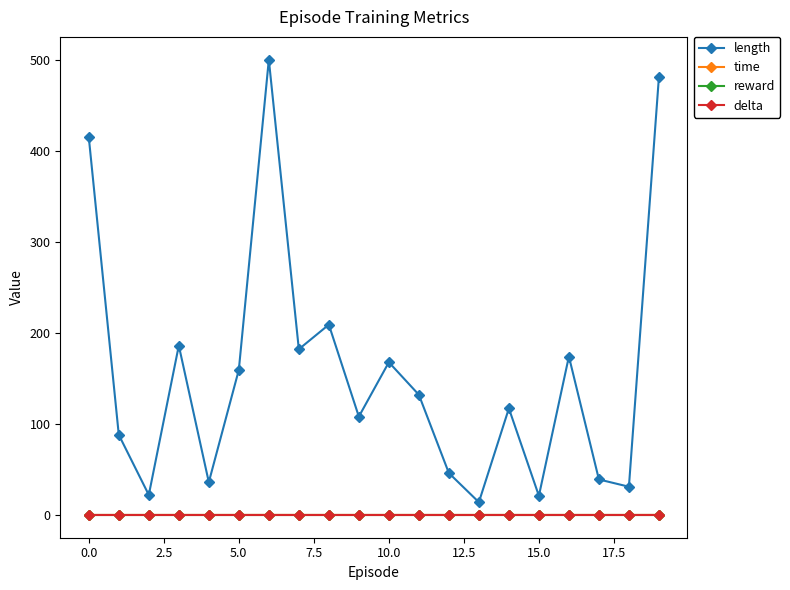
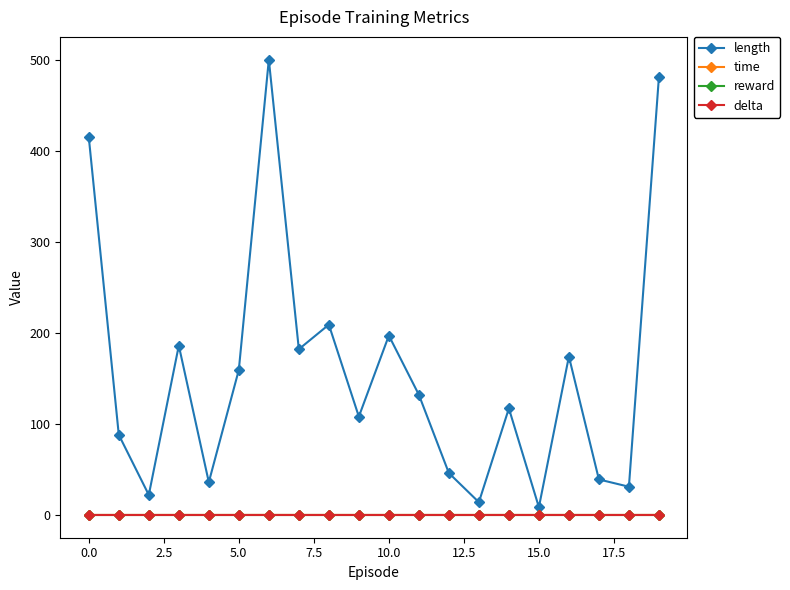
length, 10.0: 170 -> 200
length, 15.0: 20 -> 10
